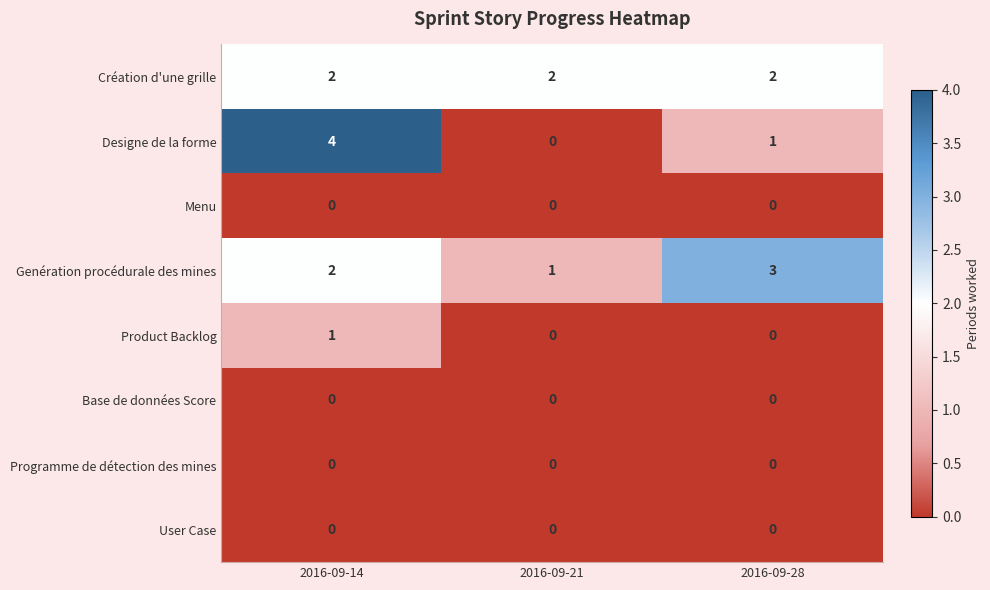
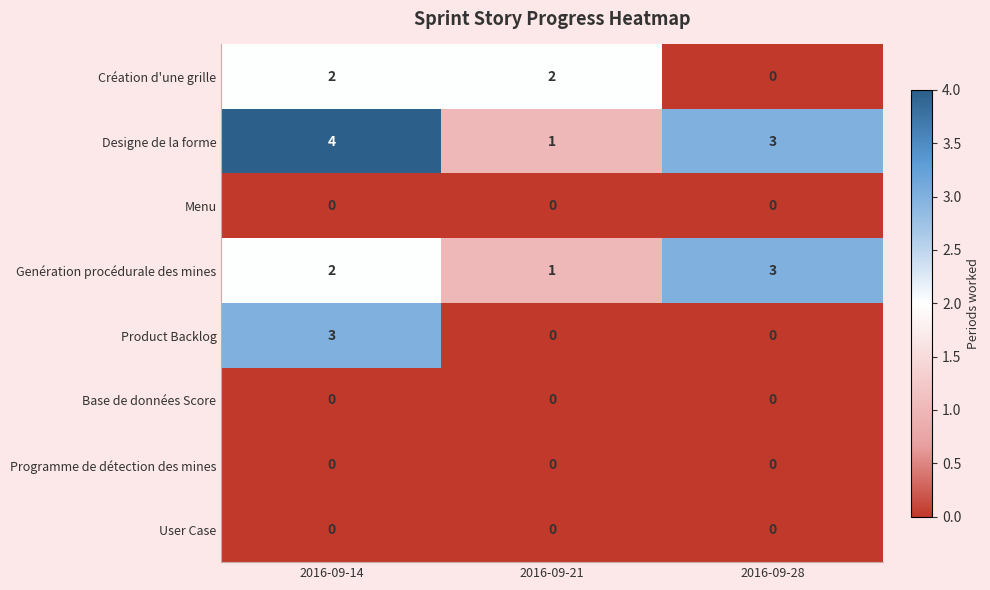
Création d'une grille, 2016-09-28: 2 -> 0
Designe de la forme, 2016-09-21: 0 -> 1
Designe de la forme, 2016-09-28: 1 -> 3
Product Backlog, 2016-09-14: 1 -> 3
